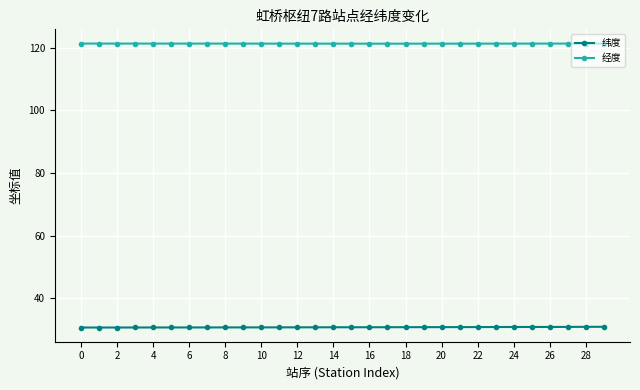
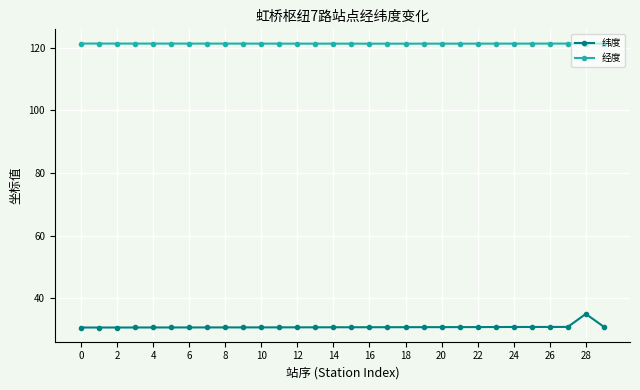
纬度, 28: 31 -> 35
